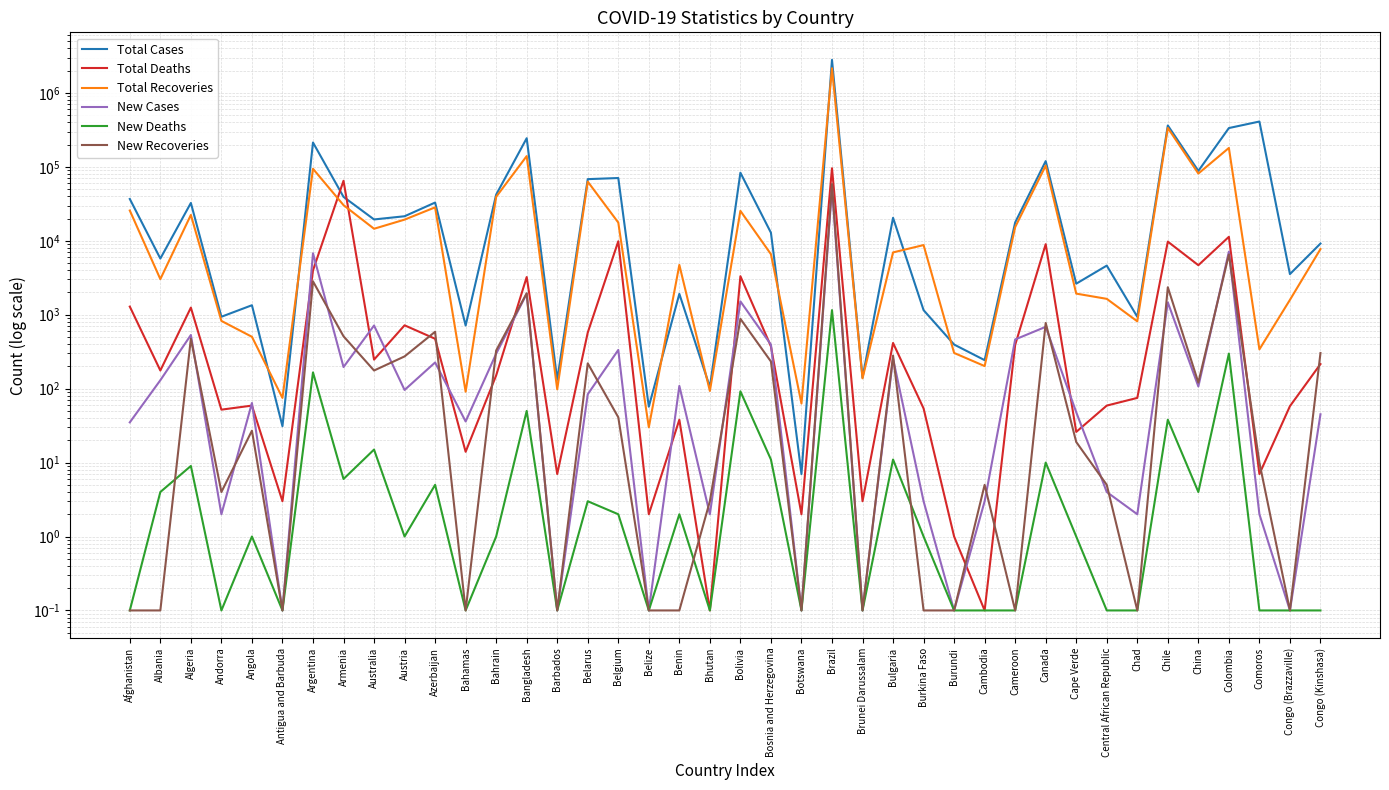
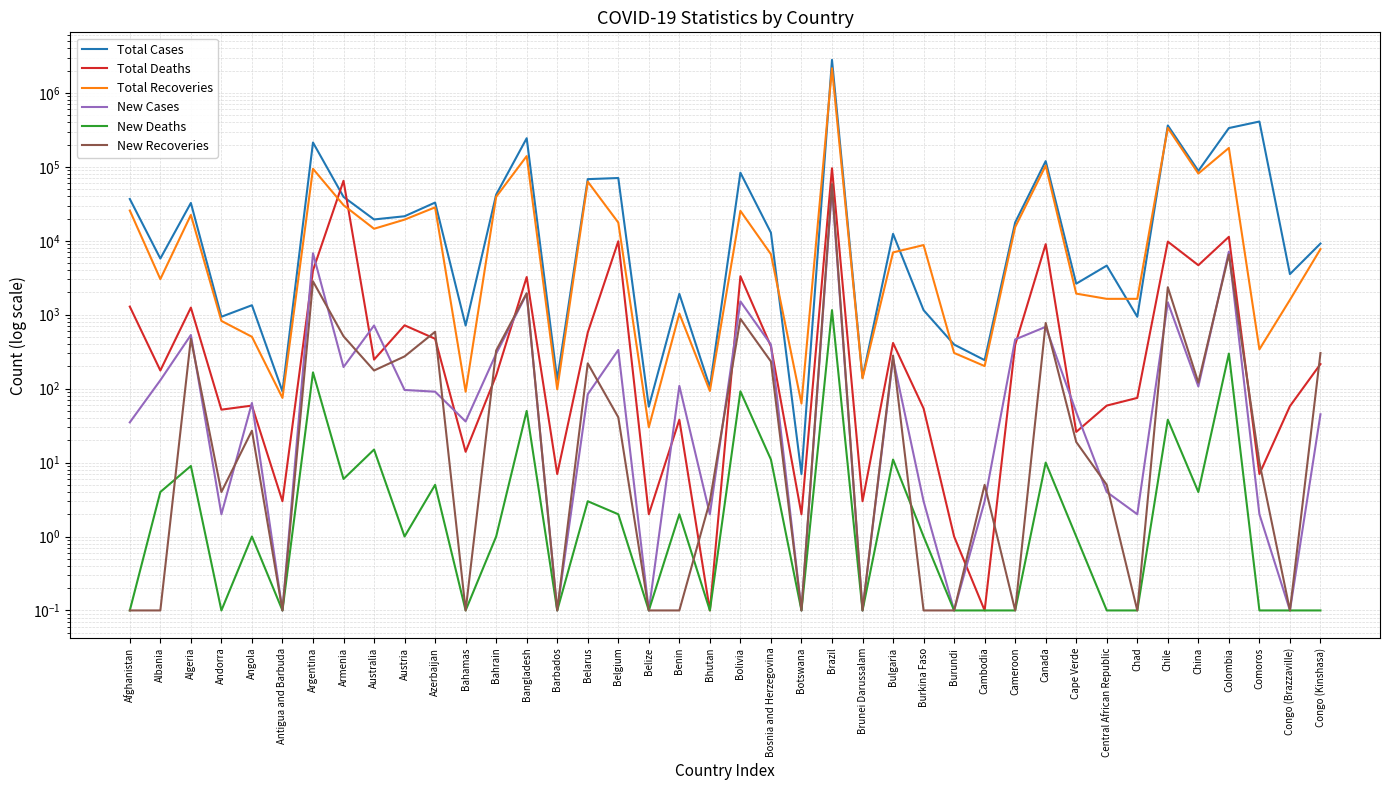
Total Cases, Antigua and Barbuda: 31 -> 90
New Cases, Azerbaijan: 230 -> 90
Total Recoveries, Benin: 5000 -> 1000
Total Cases, Bulgaria: 20000 -> 12000
Total Recoveries, Chad: 800 -> 1600
